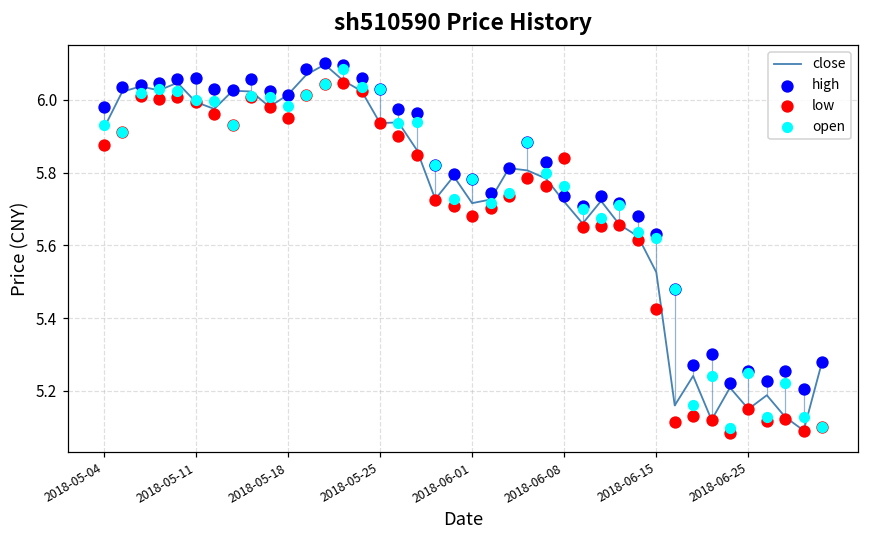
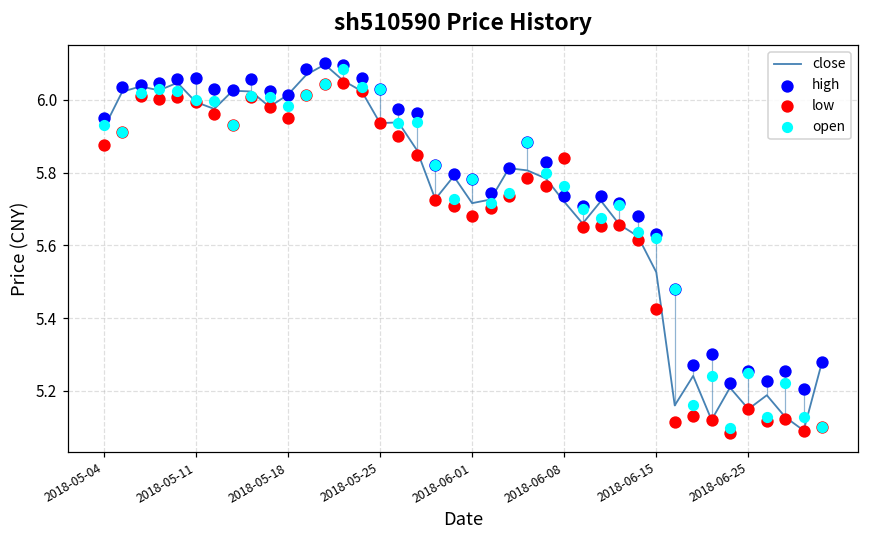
high, 2018-05-04: 5.98 -> 5.95
